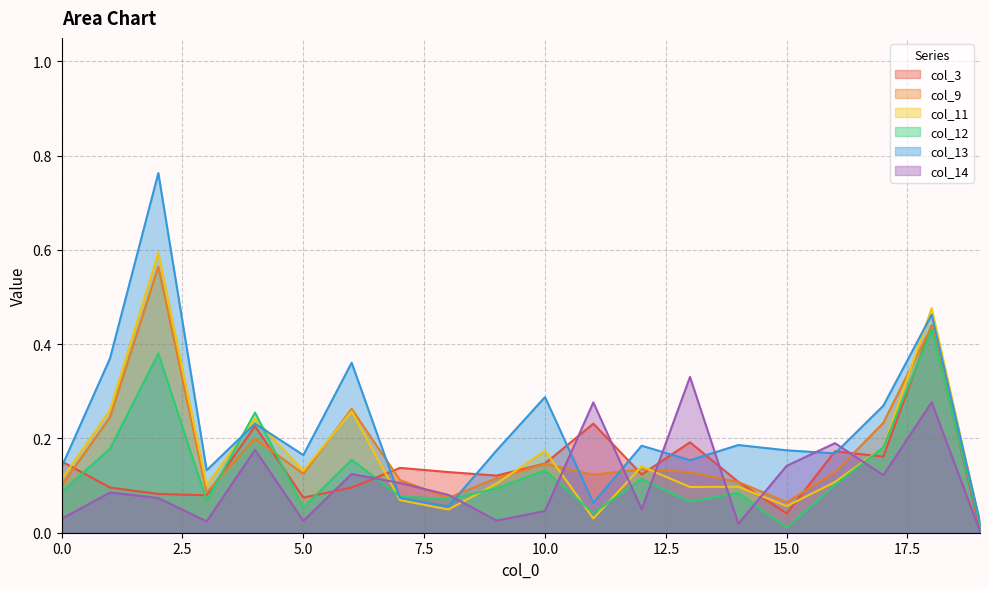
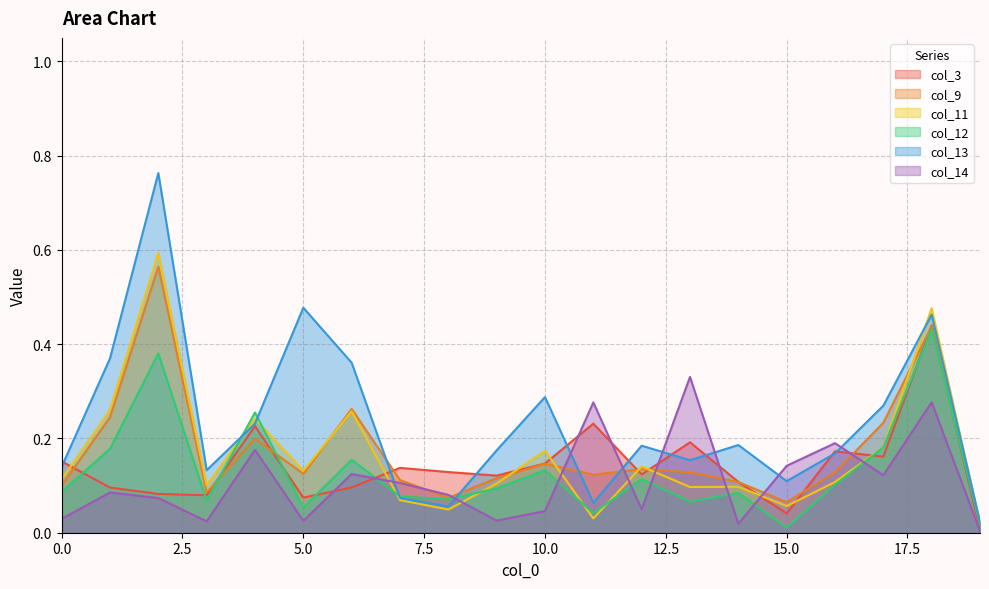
col_13, 5.0: 0.16 -> 0.48
col_13, 15.0: 0.17 -> 0.11
